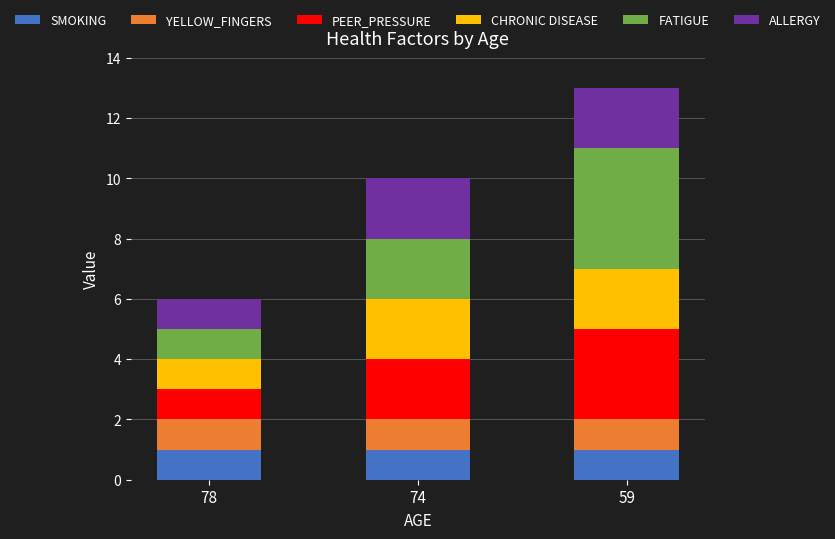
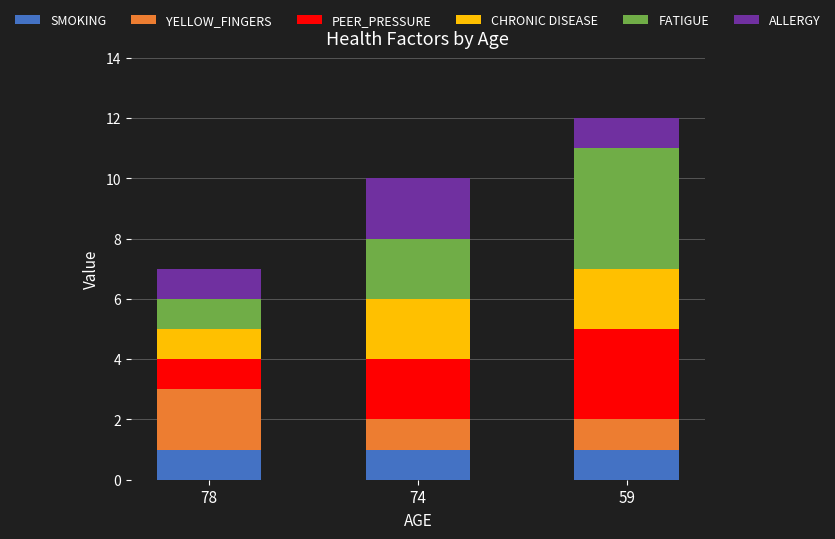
YELLOW_FINGERS, 78: 1 -> 2
ALLERGY, 59: 2 -> 1
